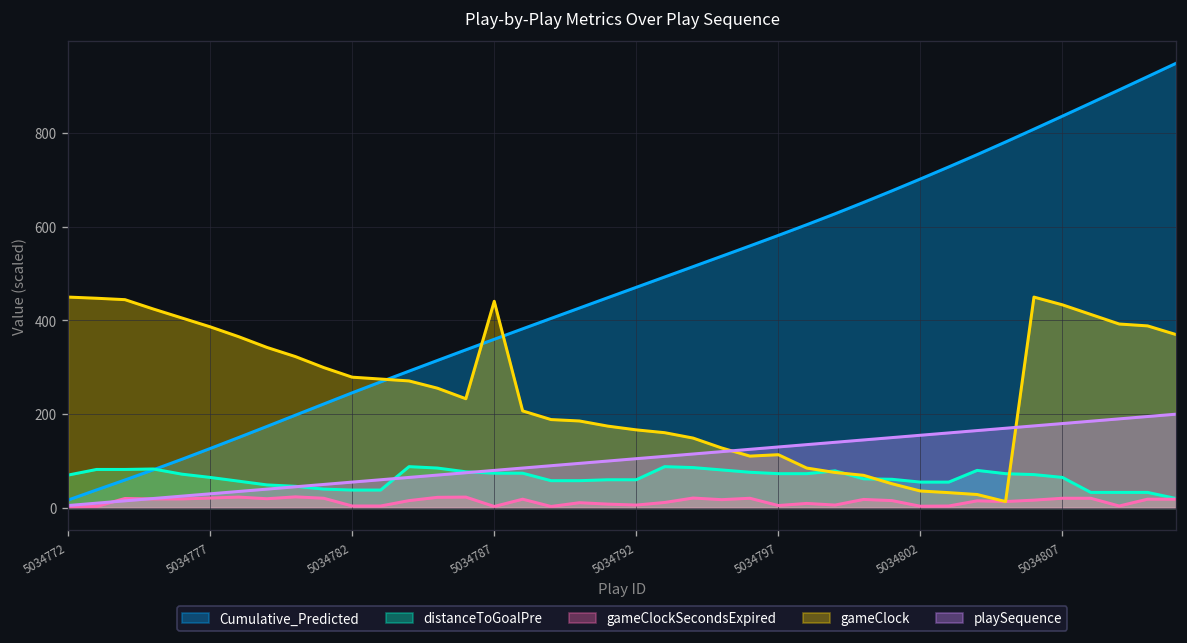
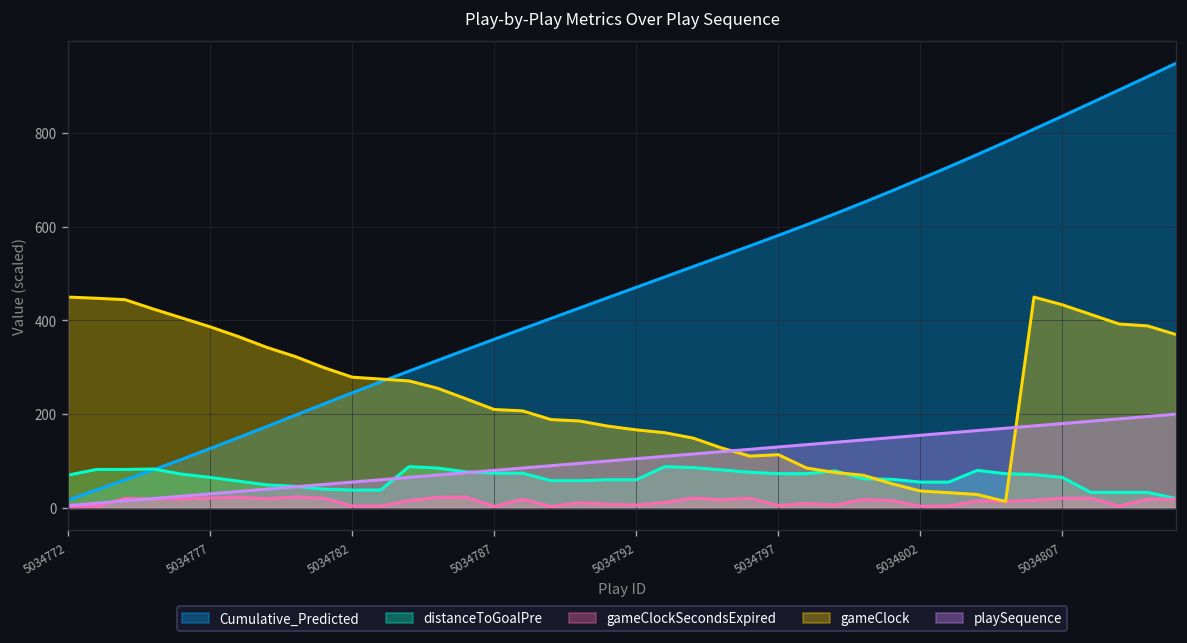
gameClock, 5034787: 440 -> 210
